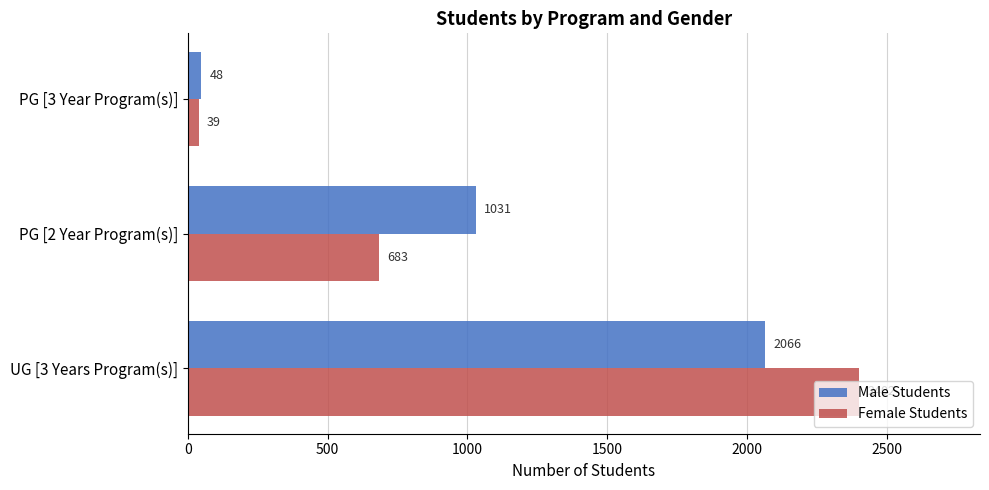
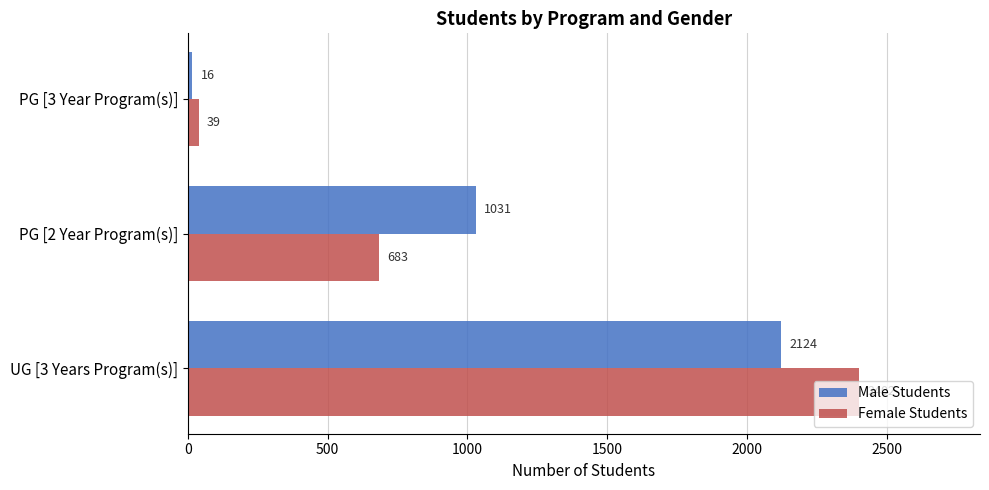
Male Students, PG [3 Year Program(s)]: 48 -> 16
Male Students, UG [3 Years Program(s)]: 2066 -> 2124
